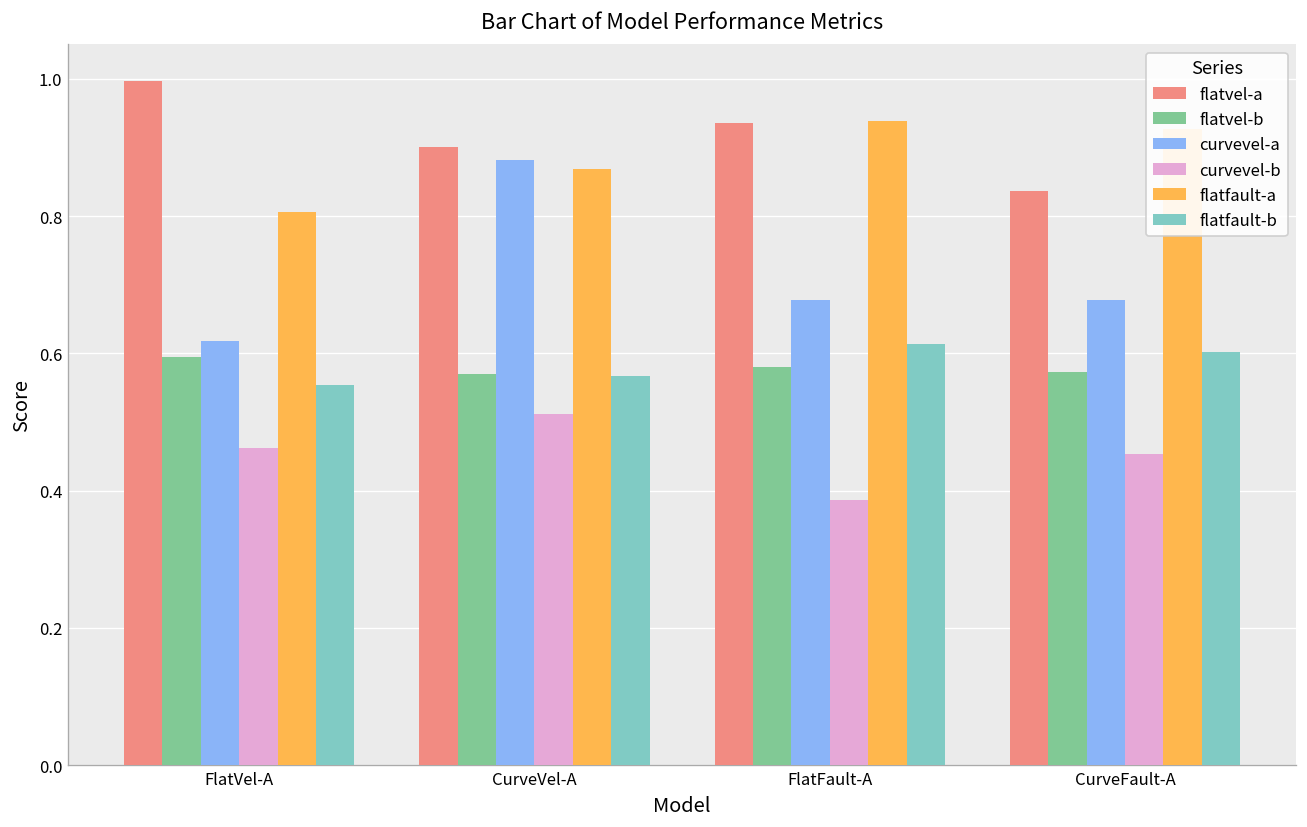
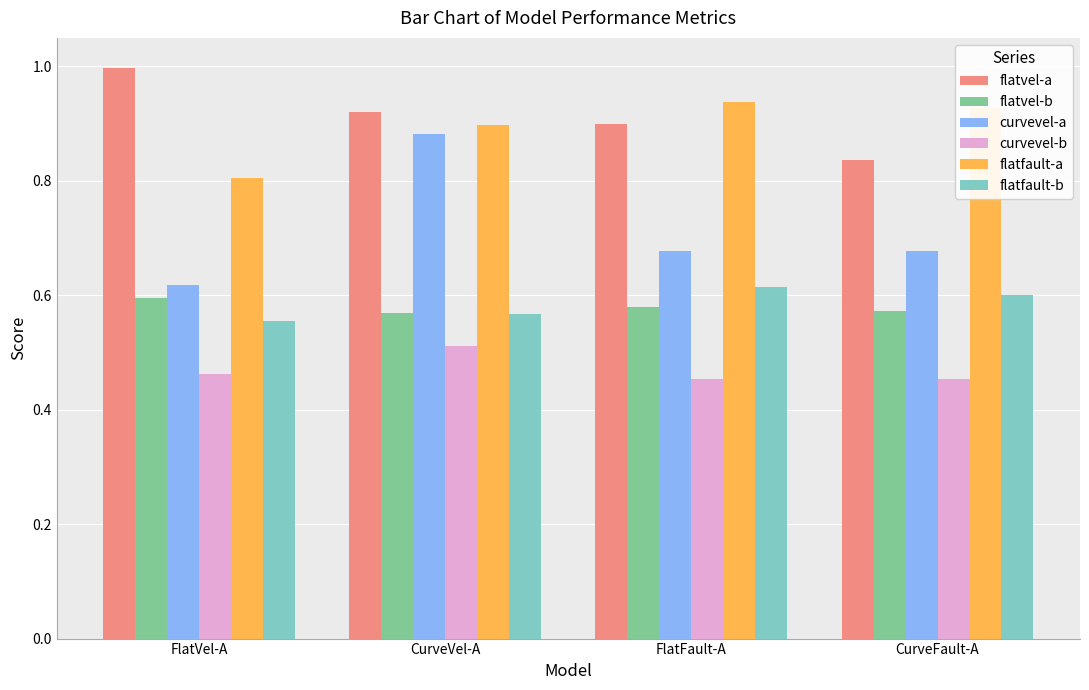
flatvel-a, CurveVel-A: 0.90 -> 0.92
flatfault-a, CurveVel-A: 0.87 -> 0.90
flatvel-a, FlatFault-A: 0.94 -> 0.90
curvevel-b, FlatFault-A: 0.39 -> 0.45
